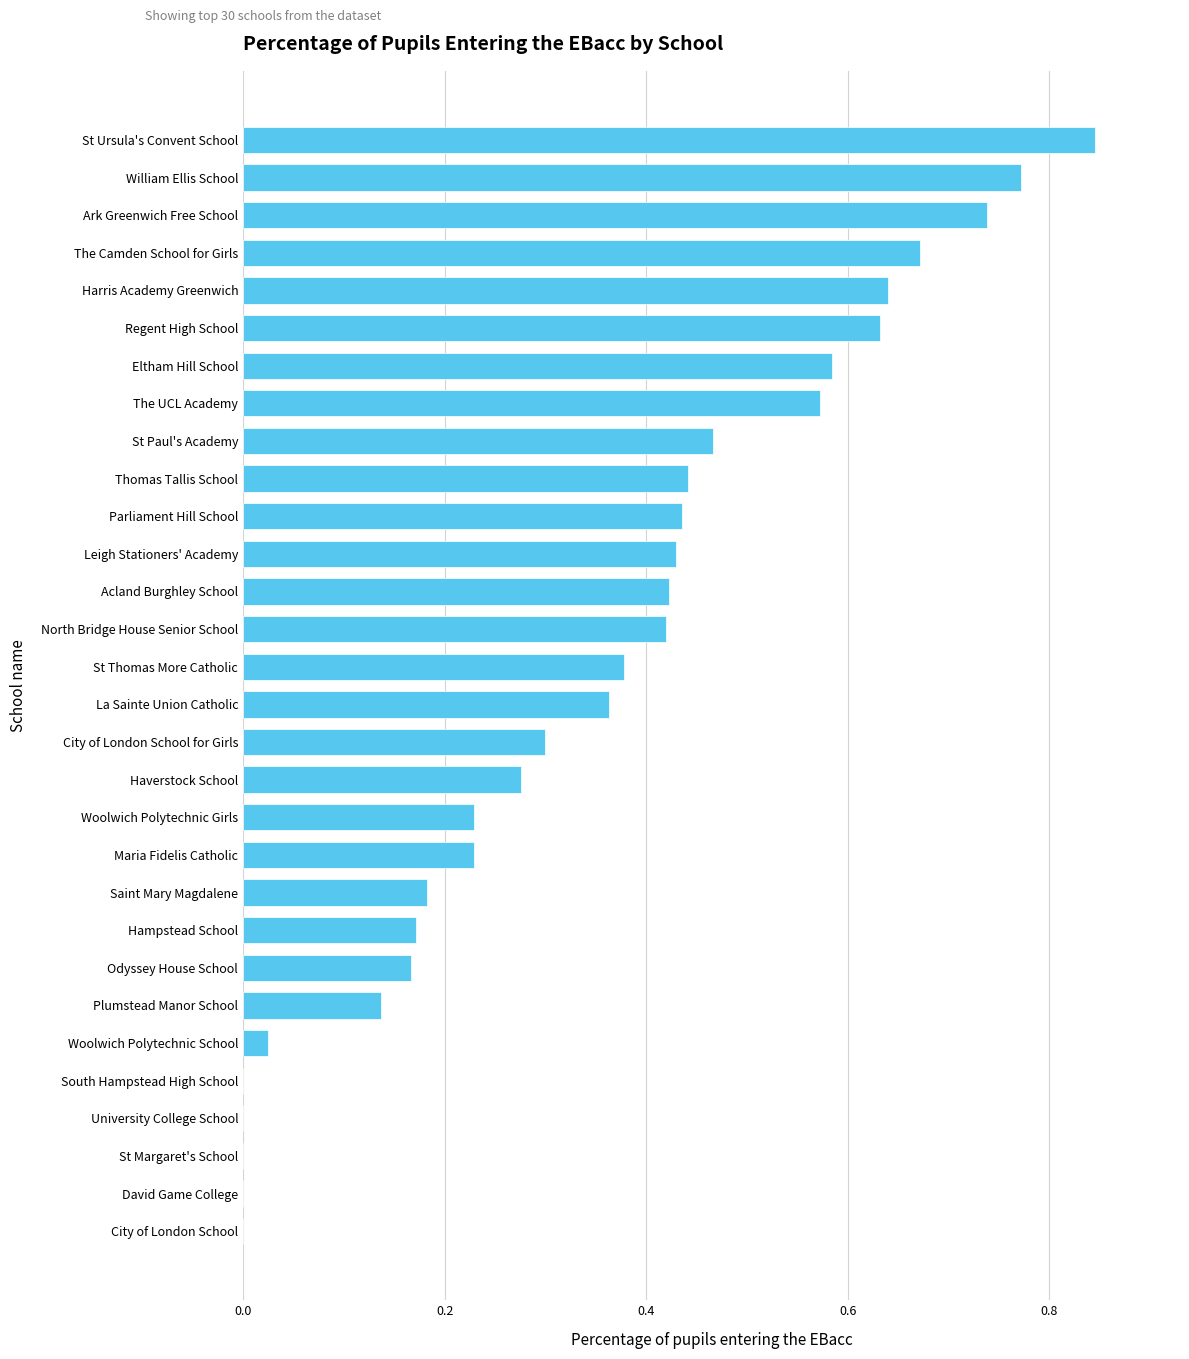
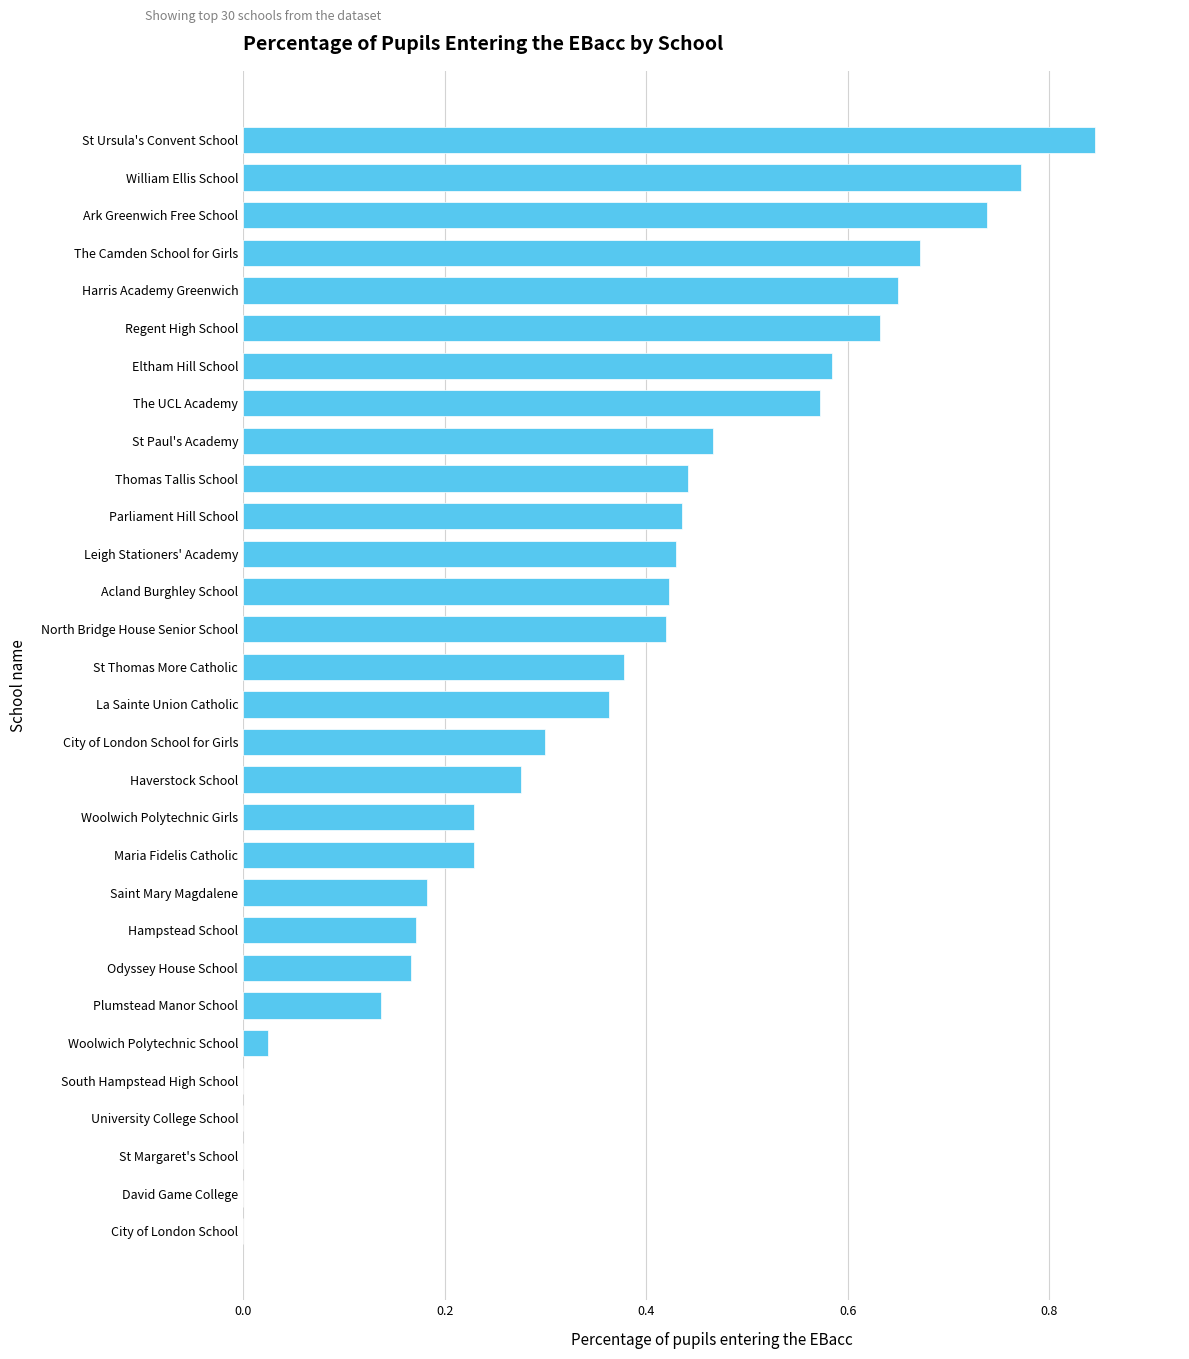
Harris Academy Greenwich: 0.64 -> 0.65
